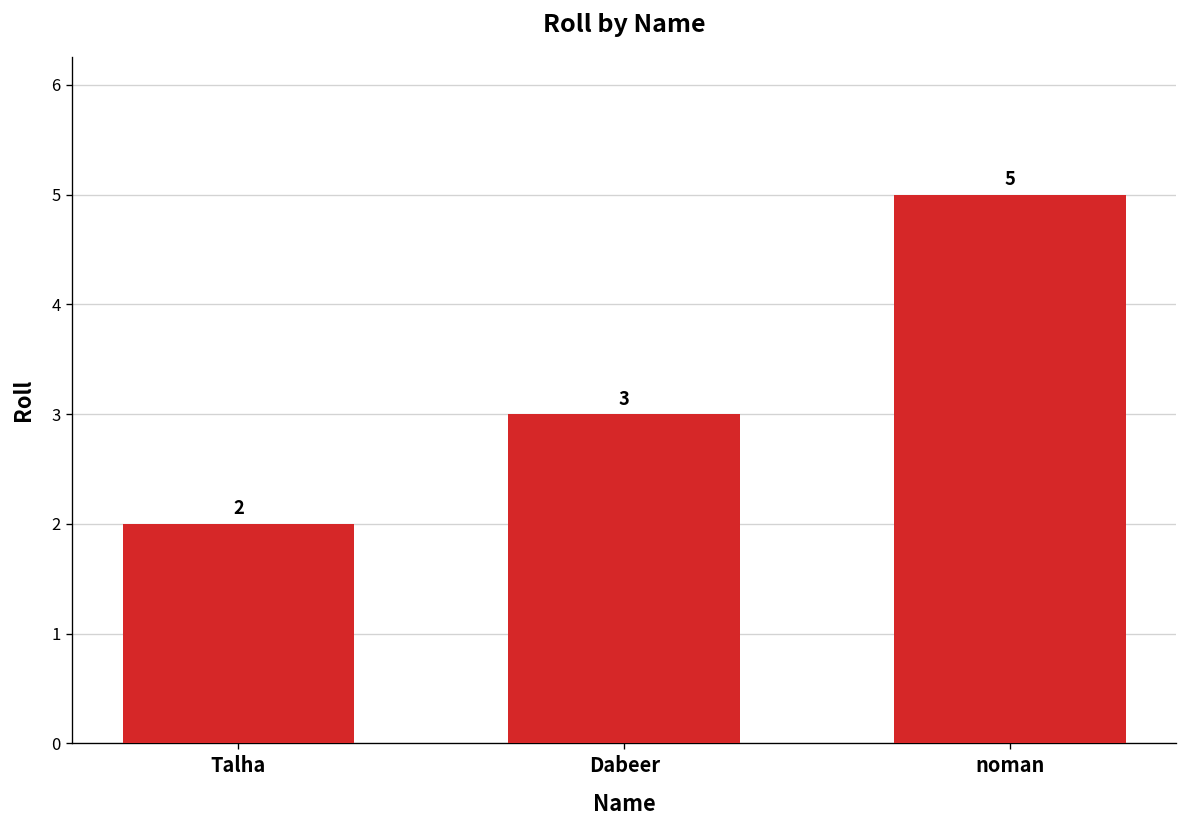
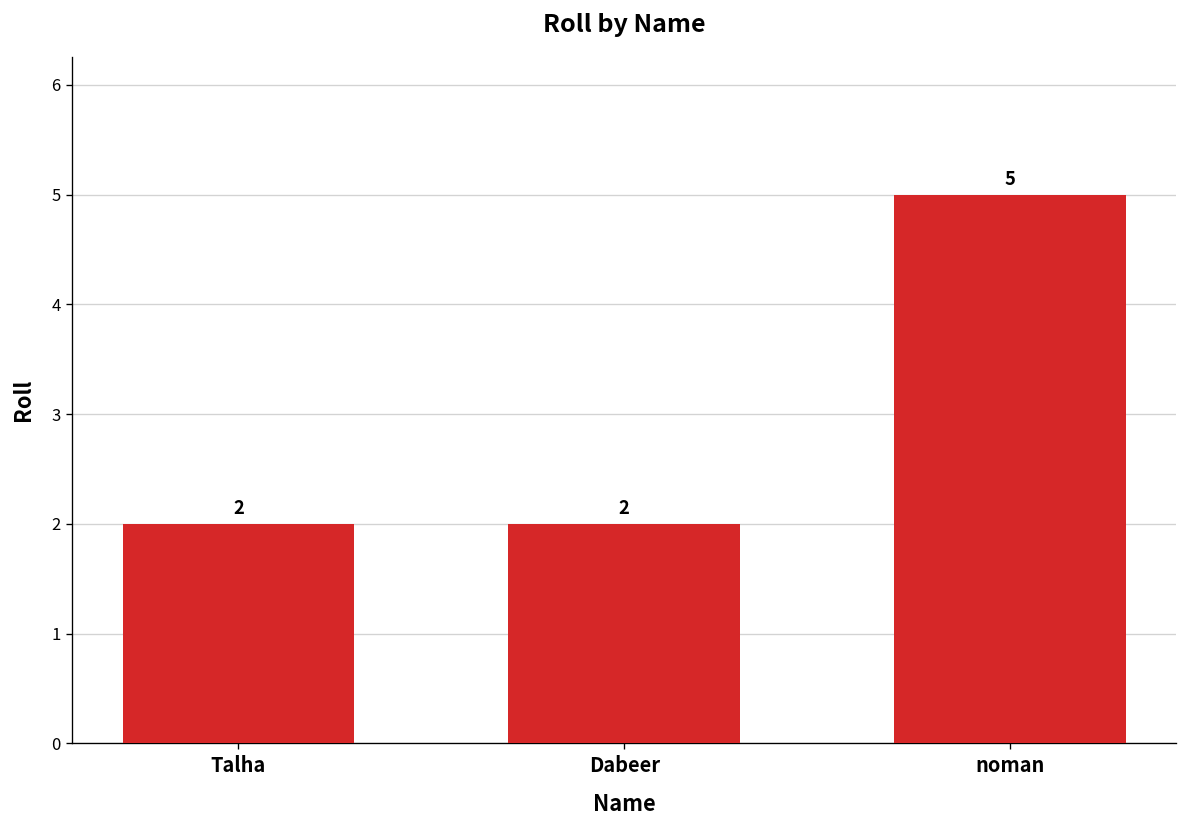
Dabeer: 3 -> 2
